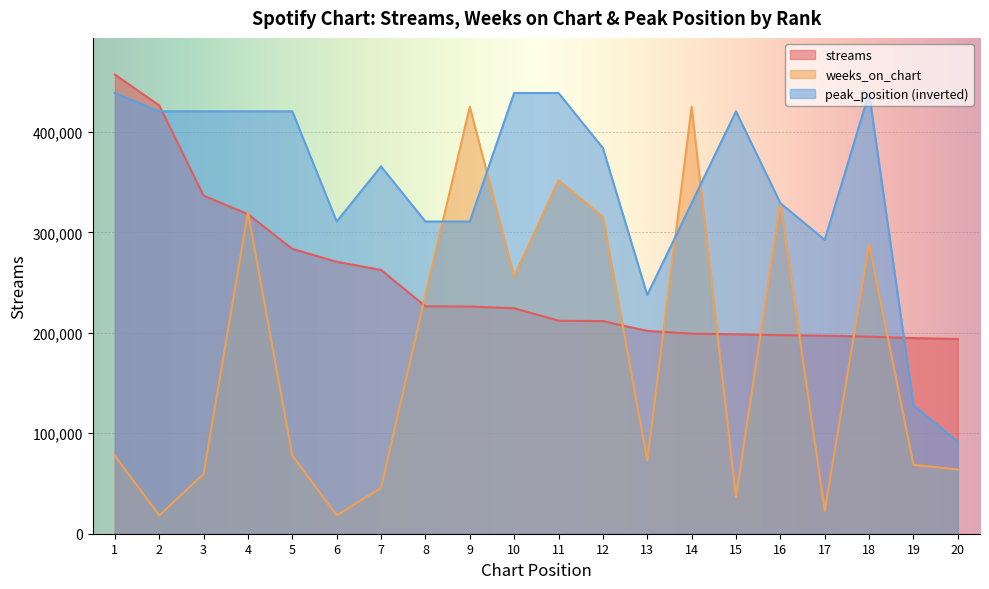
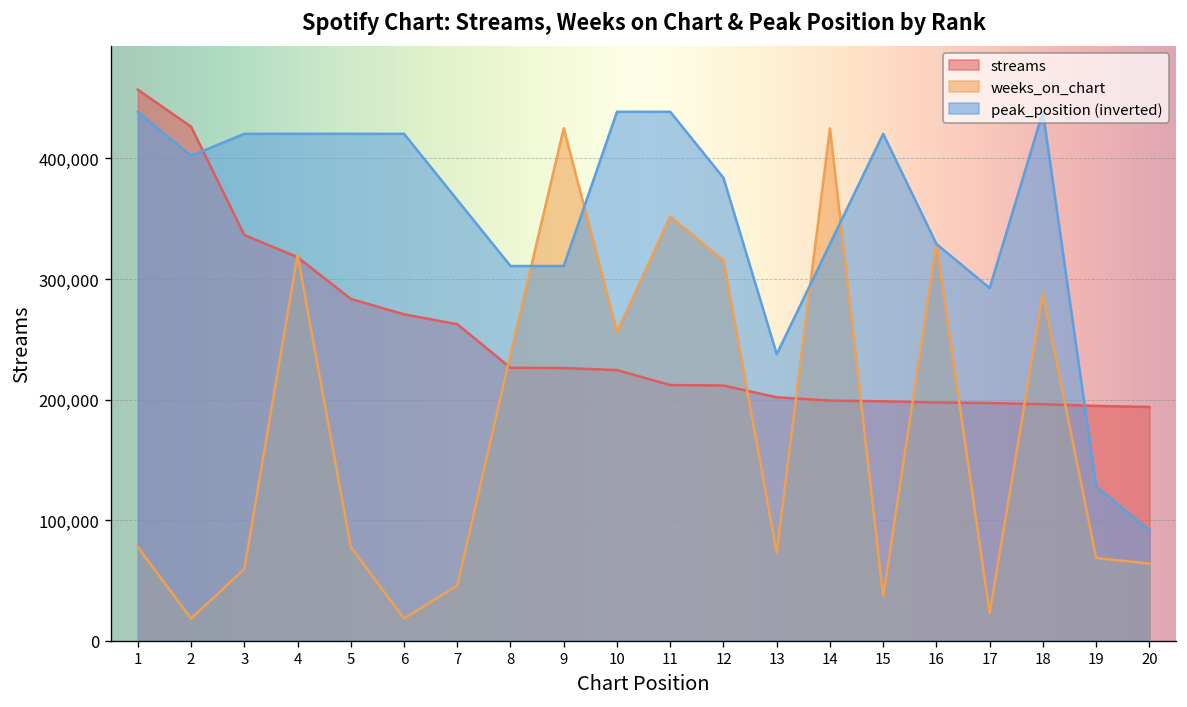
peak_position (inverted), 2: 420,000 -> 402,000
peak_position (inverted), 6: 311,000 -> 420,000
